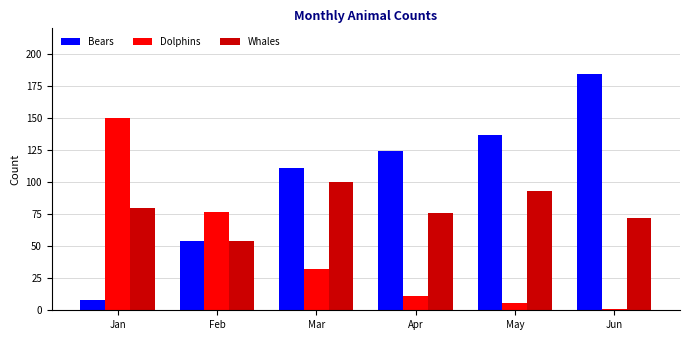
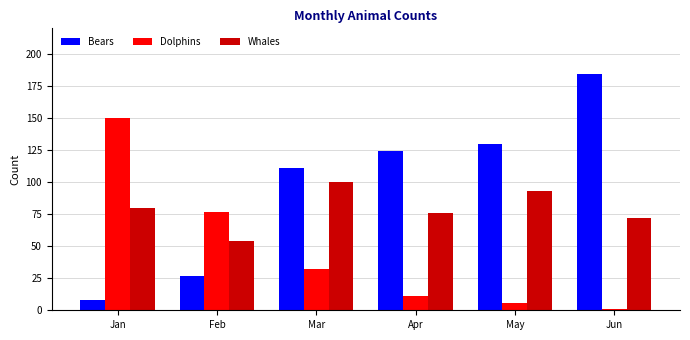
Bears, Feb: 54 -> 27
Bears, May: 137 -> 130
